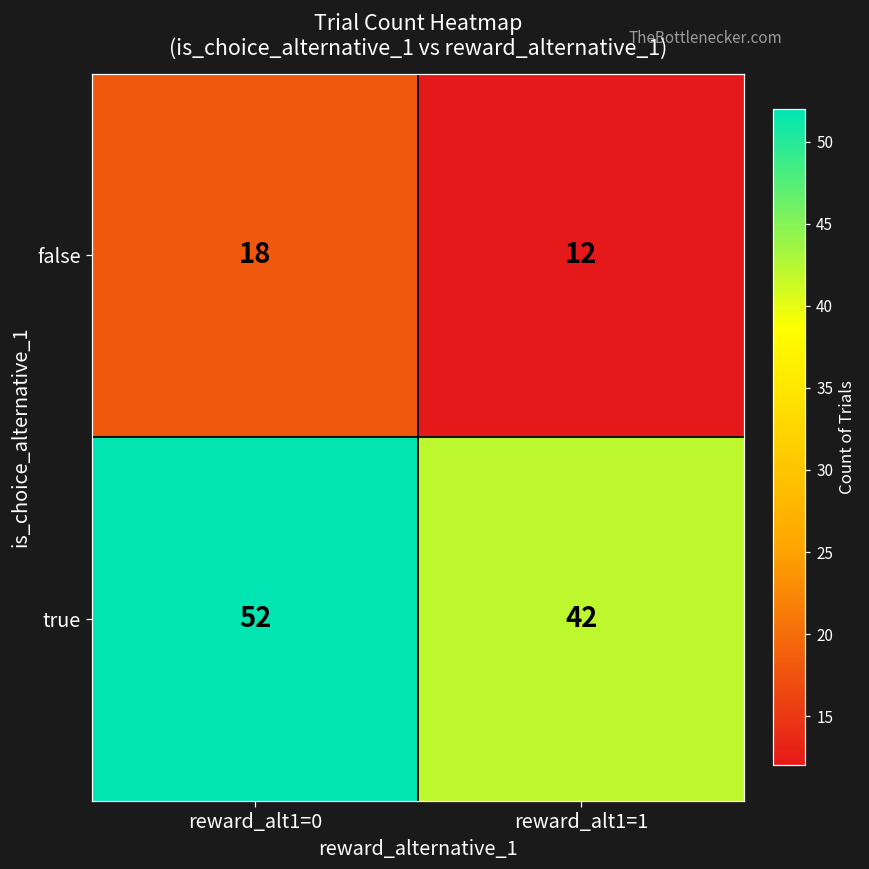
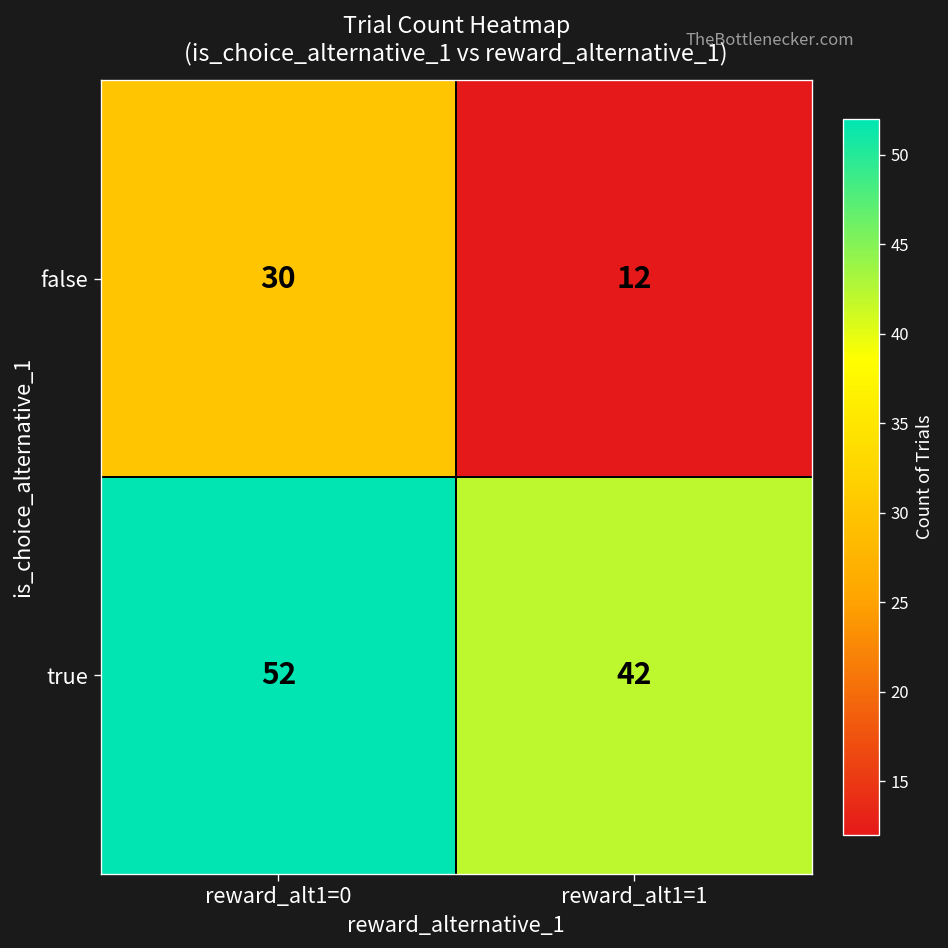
false, reward_alt1=0: 18 -> 30
